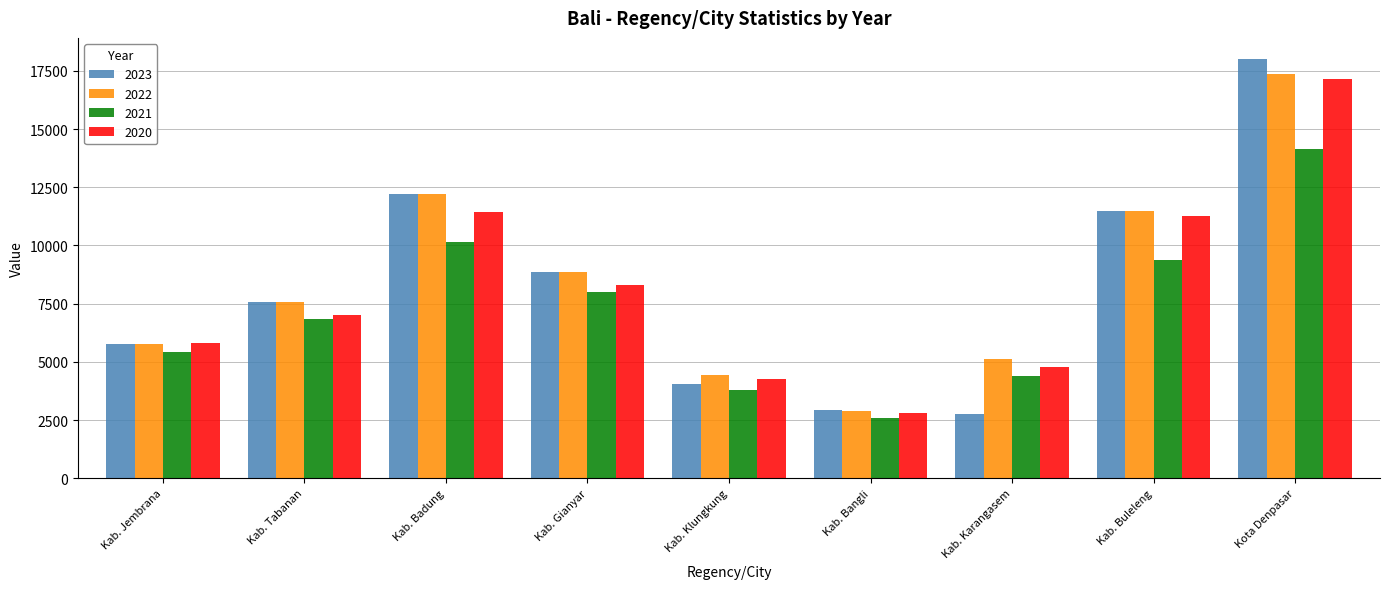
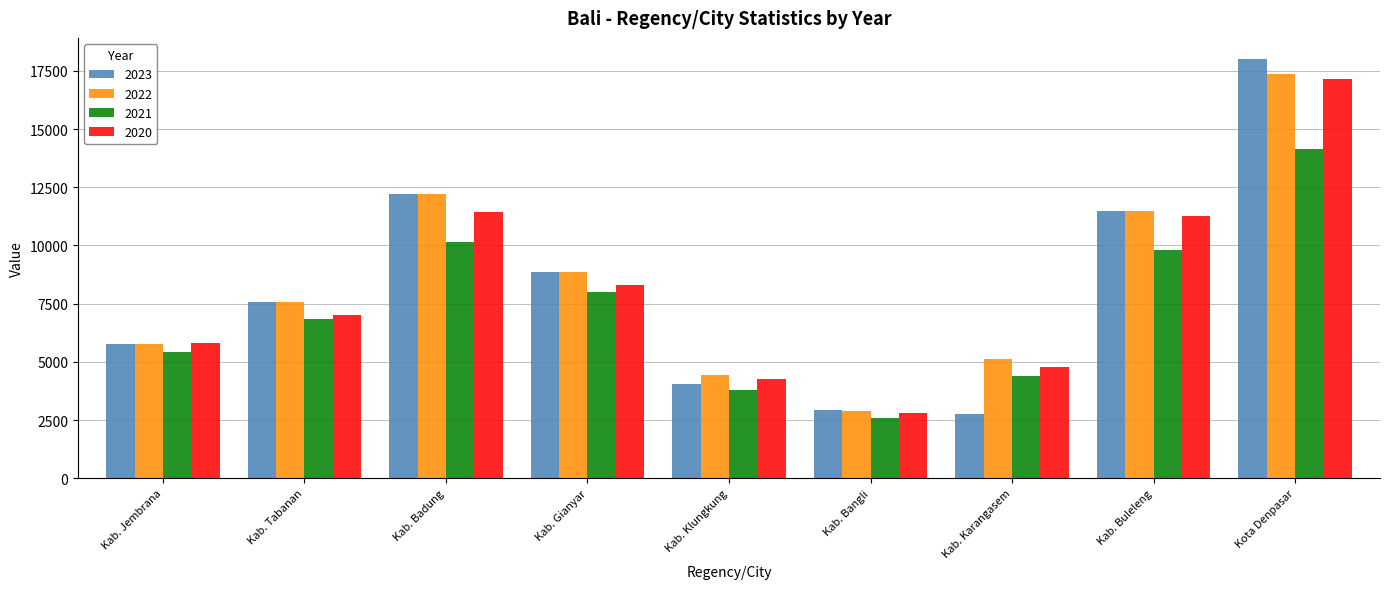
2021, Kab. Buleleng: 9400 -> 9800
